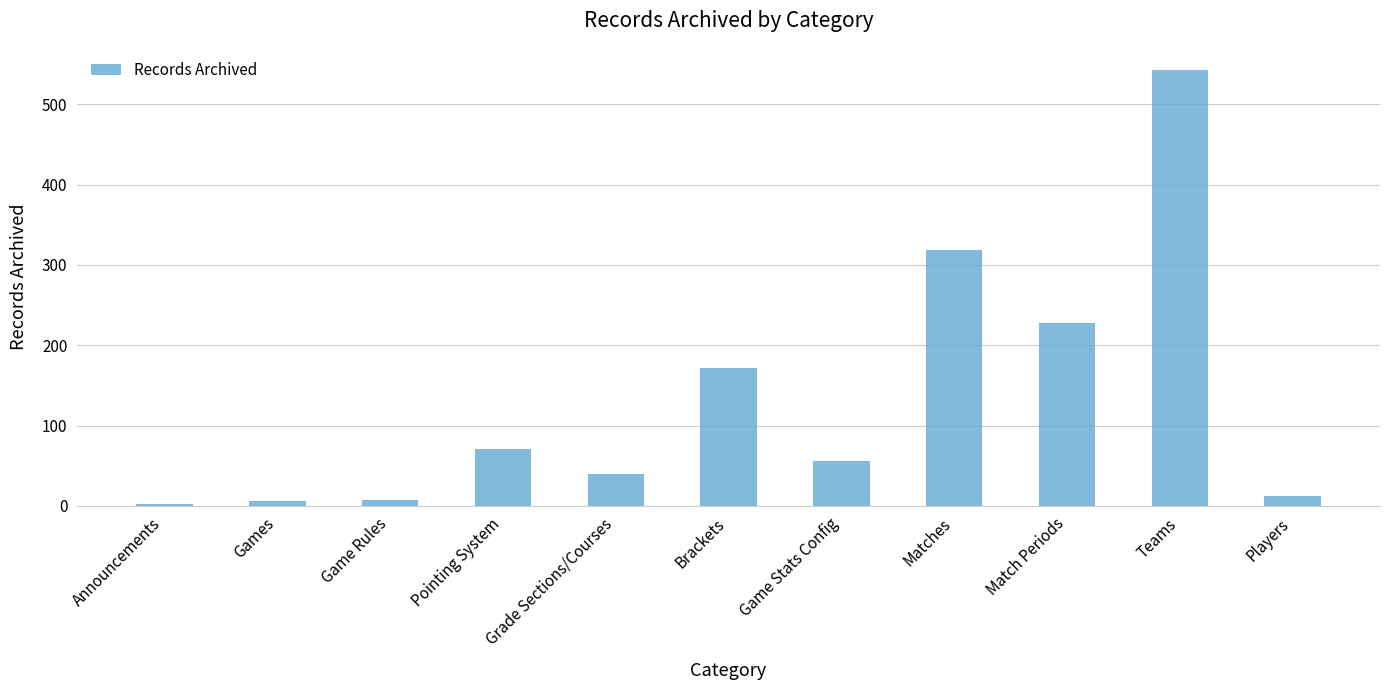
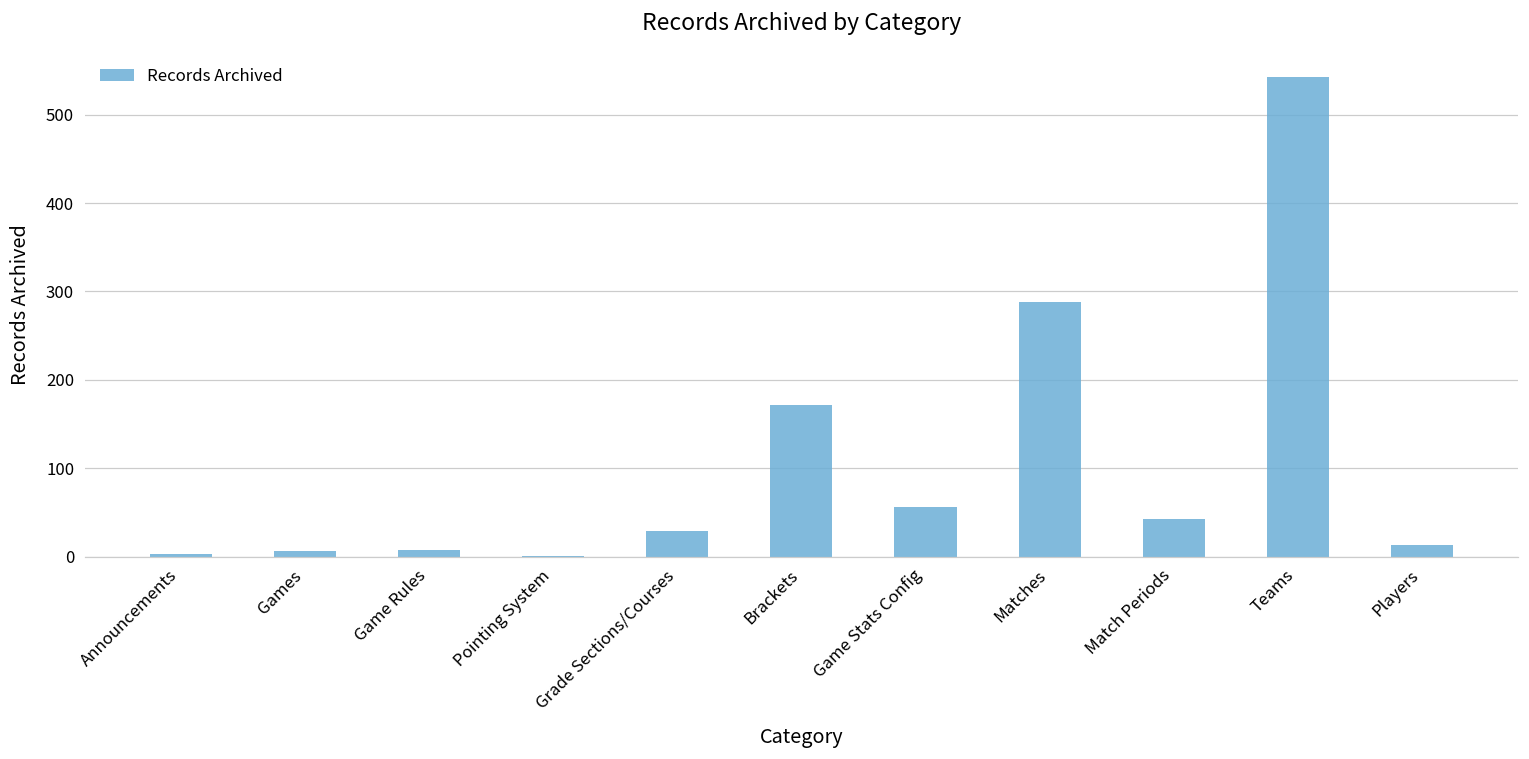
Pointing System: 70 -> 0
Grade Sections/Courses: 40 -> 30
Matches: 320 -> 290
Match Periods: 230 -> 40
